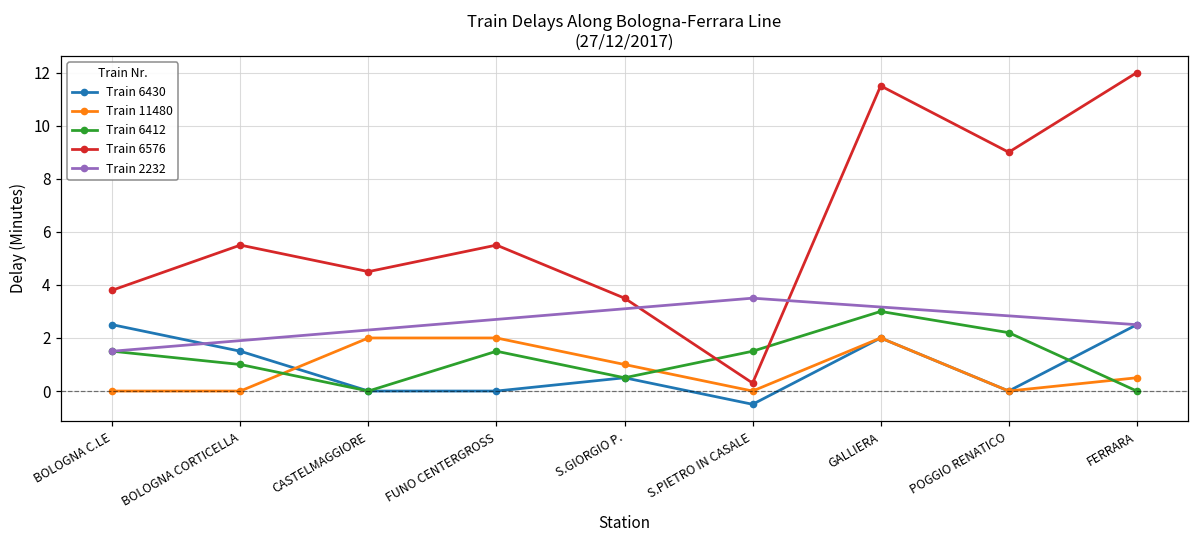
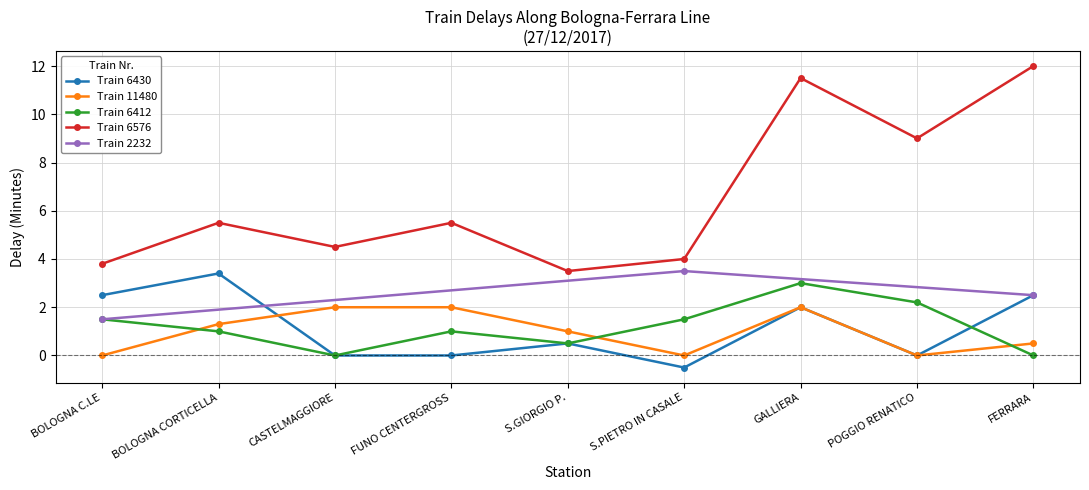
Train 6430, BOLOGNA CORTICELLA: 1.5 -> 3.4
Train 11480, BOLOGNA CORTICELLA: 0.0 -> 1.3
Train 6412, FUNO CENTERGROSS: 1.5 -> 1.0
Train 6576, S.PIETRO IN CASALE: 0.3 -> 4.0
